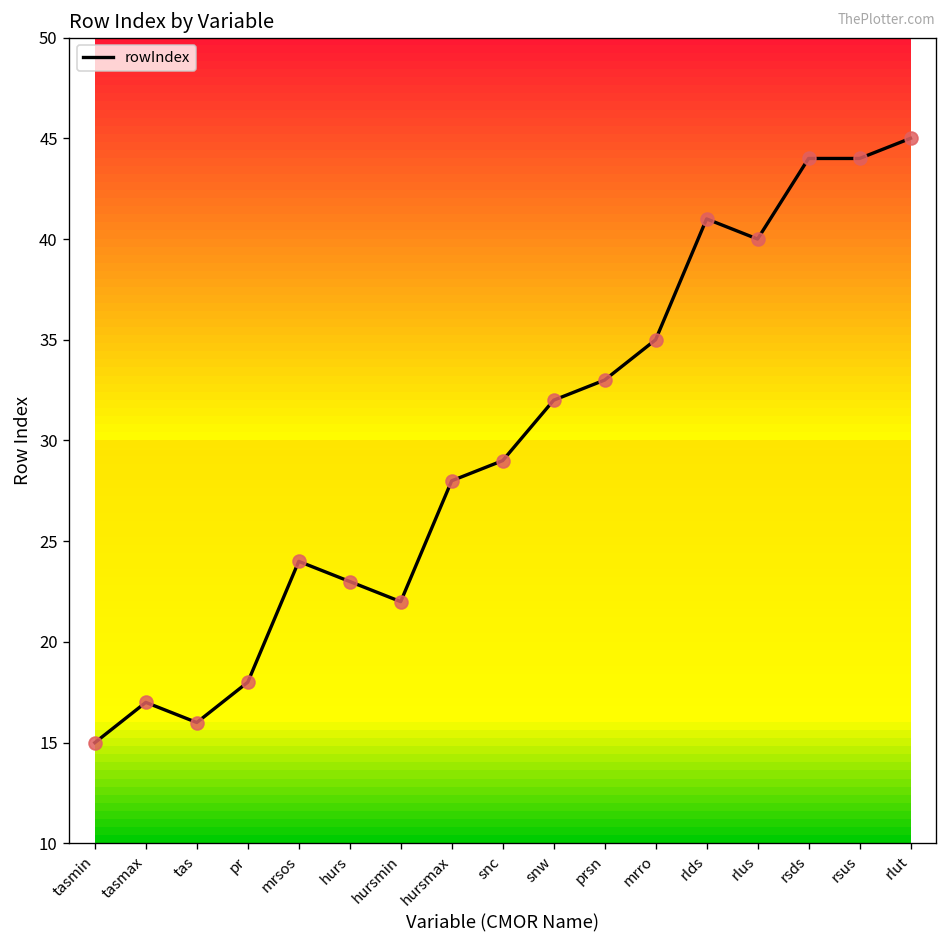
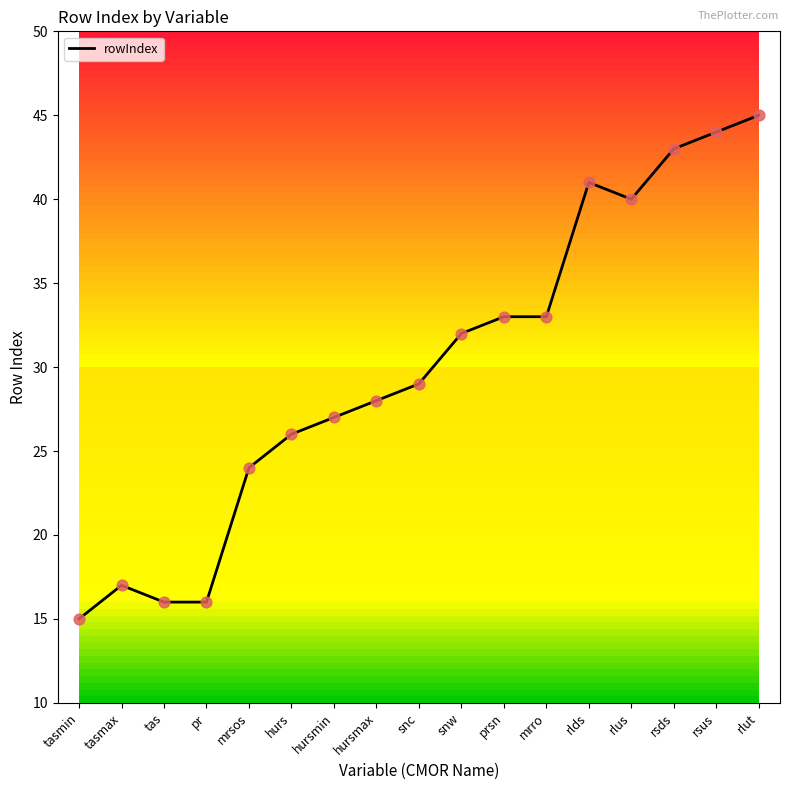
pr: 18 -> 16
hurs: 23 -> 26
hursmin: 22 -> 27
mrro: 35 -> 33
rsds: 44 -> 43
